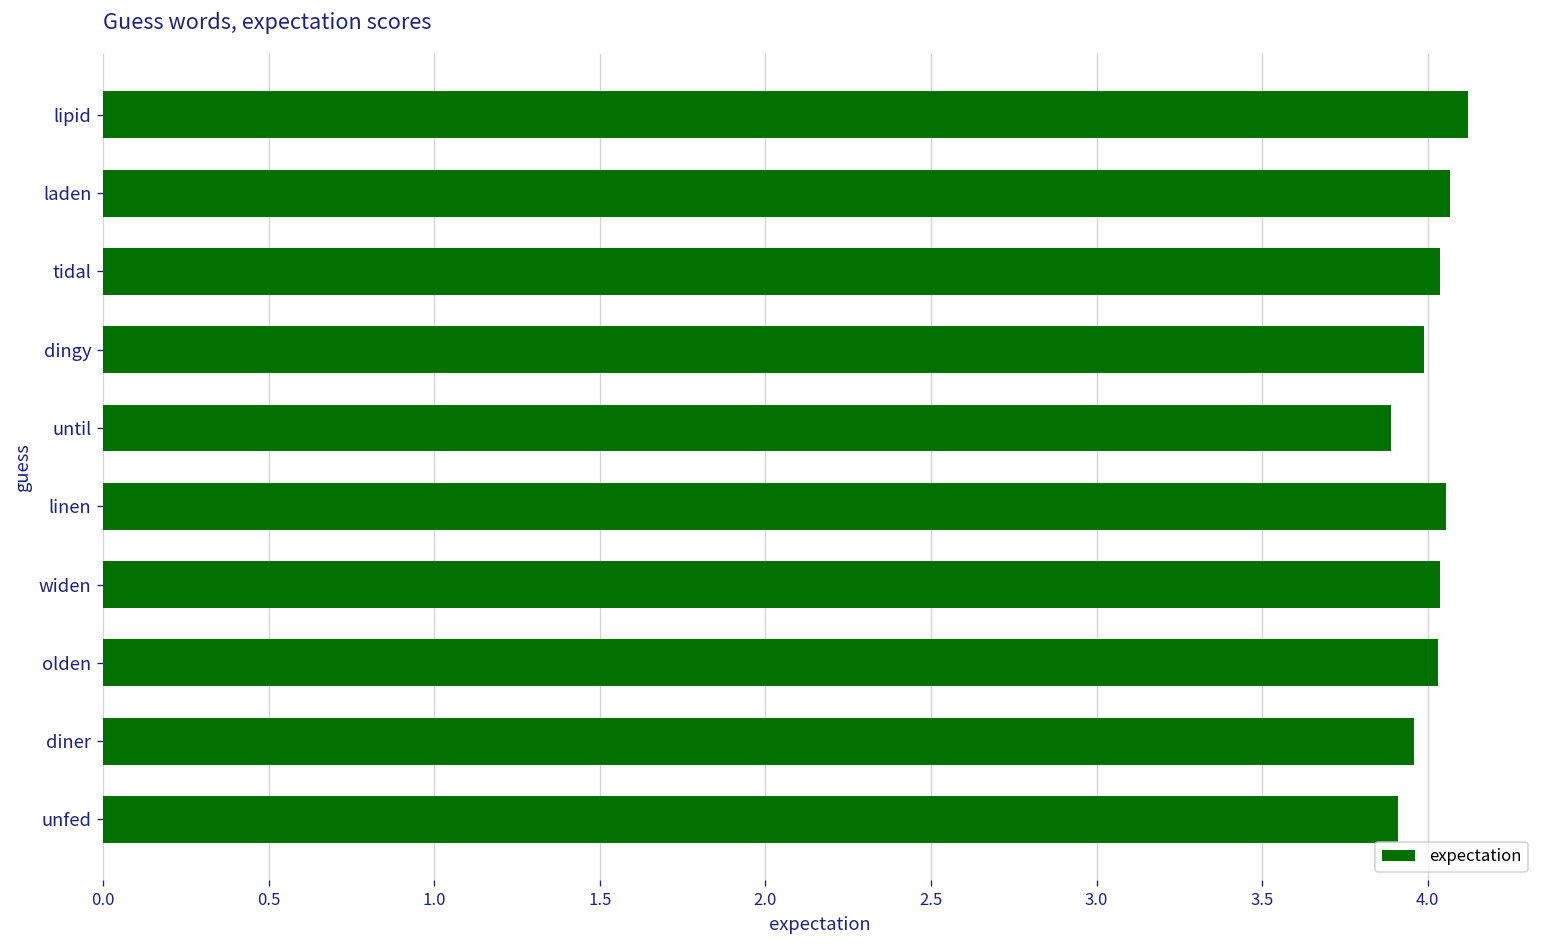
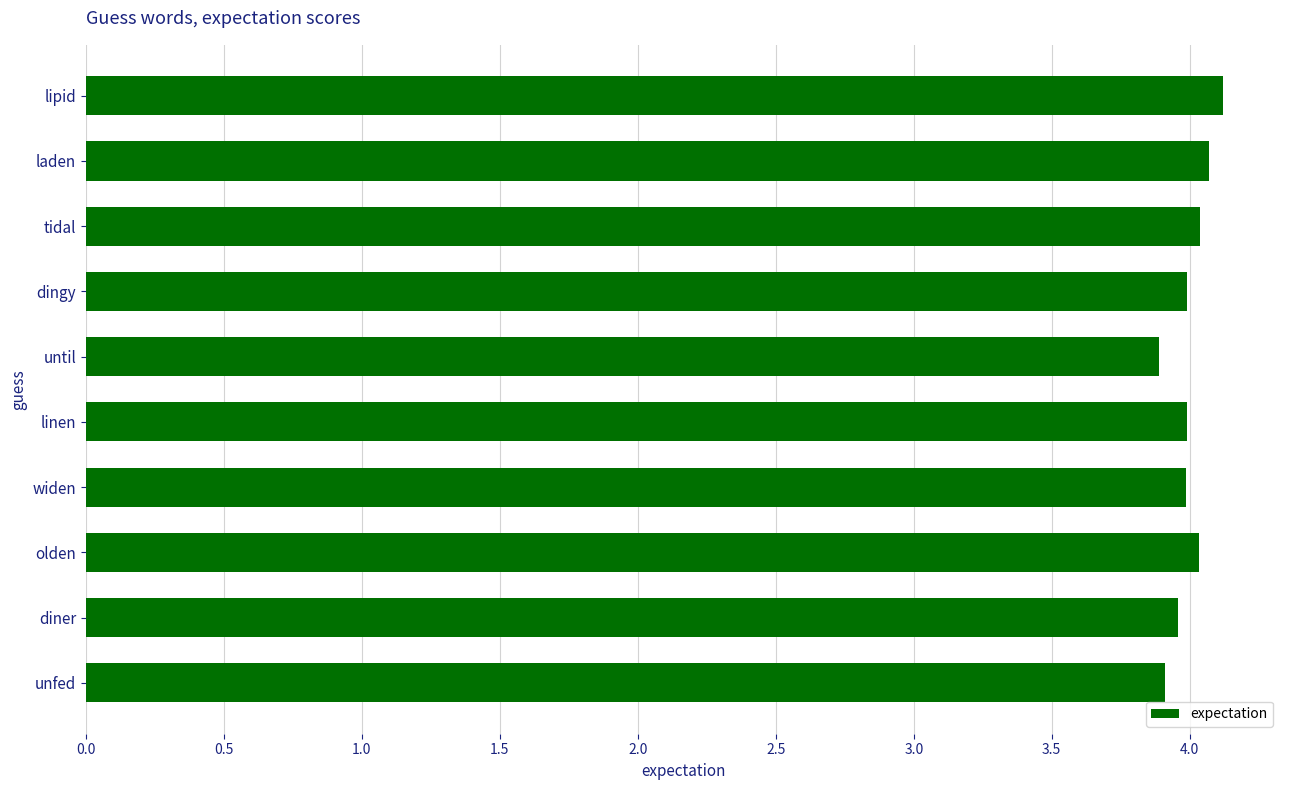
linen: 4.06 -> 3.99
widen: 4.04 -> 3.99
